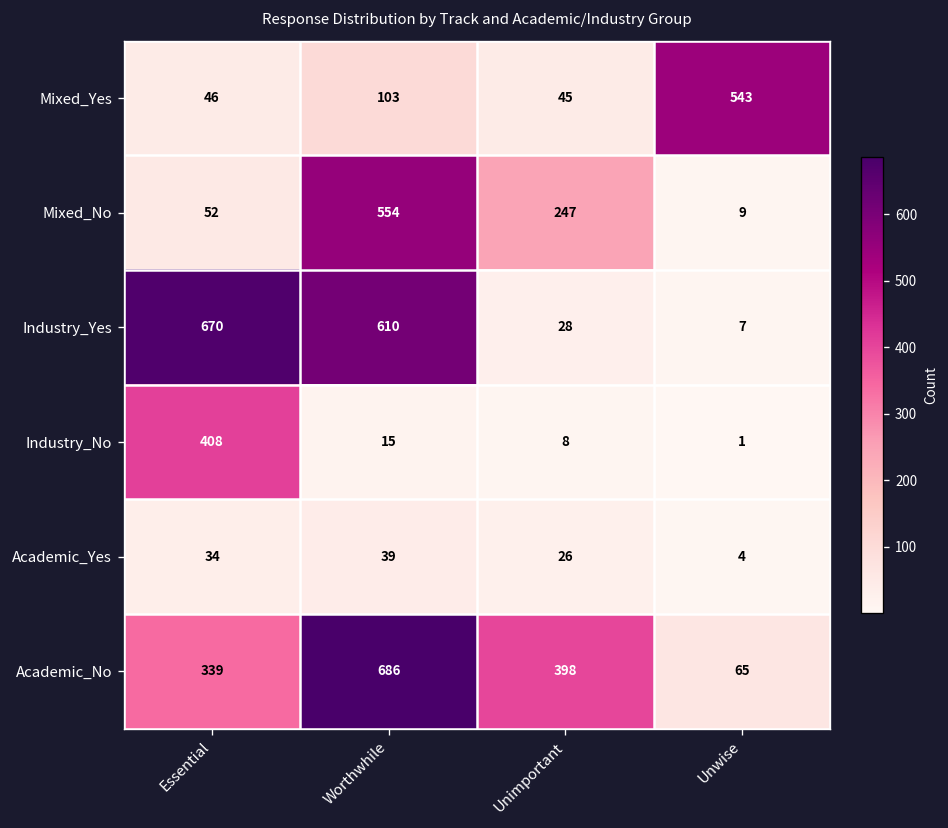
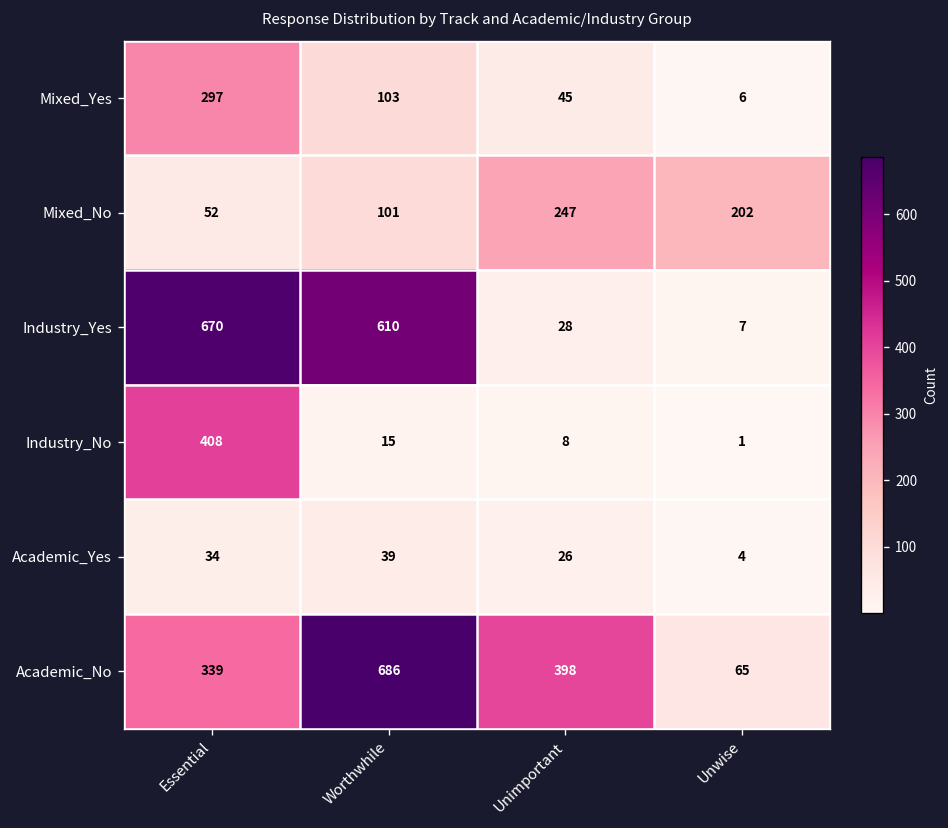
Mixed_Yes, Essential: 46 -> 297
Mixed_Yes, Unwise: 543 -> 6
Mixed_No, Worthwhile: 554 -> 101
Mixed_No, Unwise: 9 -> 202
